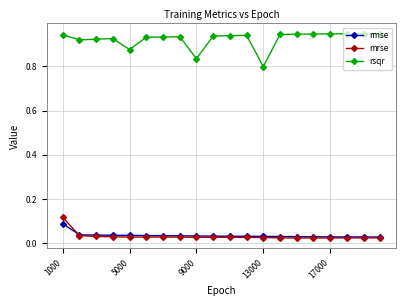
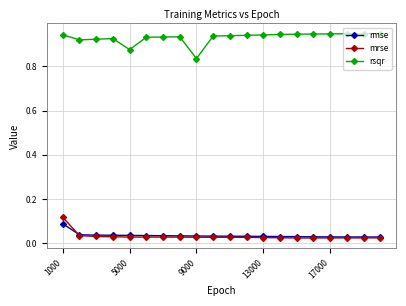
rsqr, 13000: 0.80 -> 0.94
